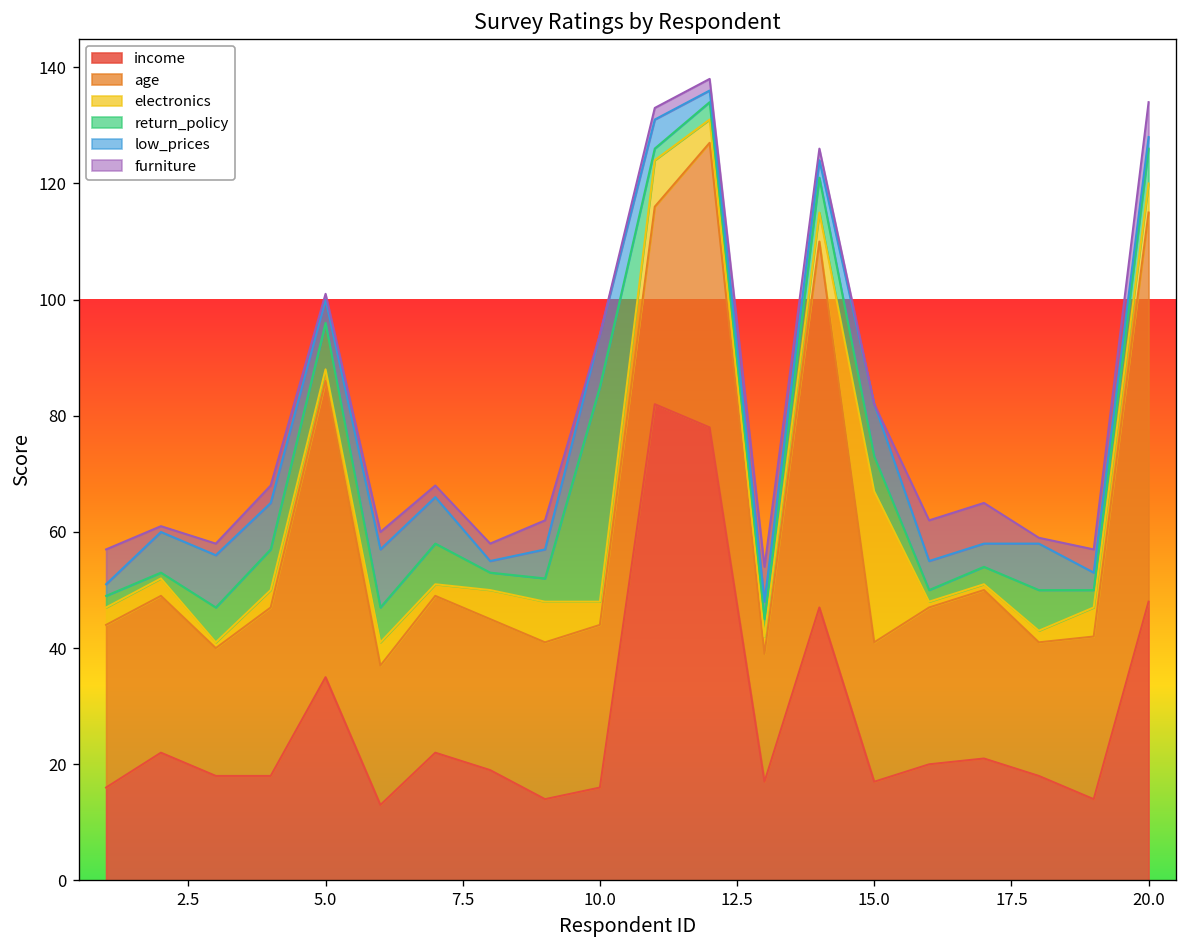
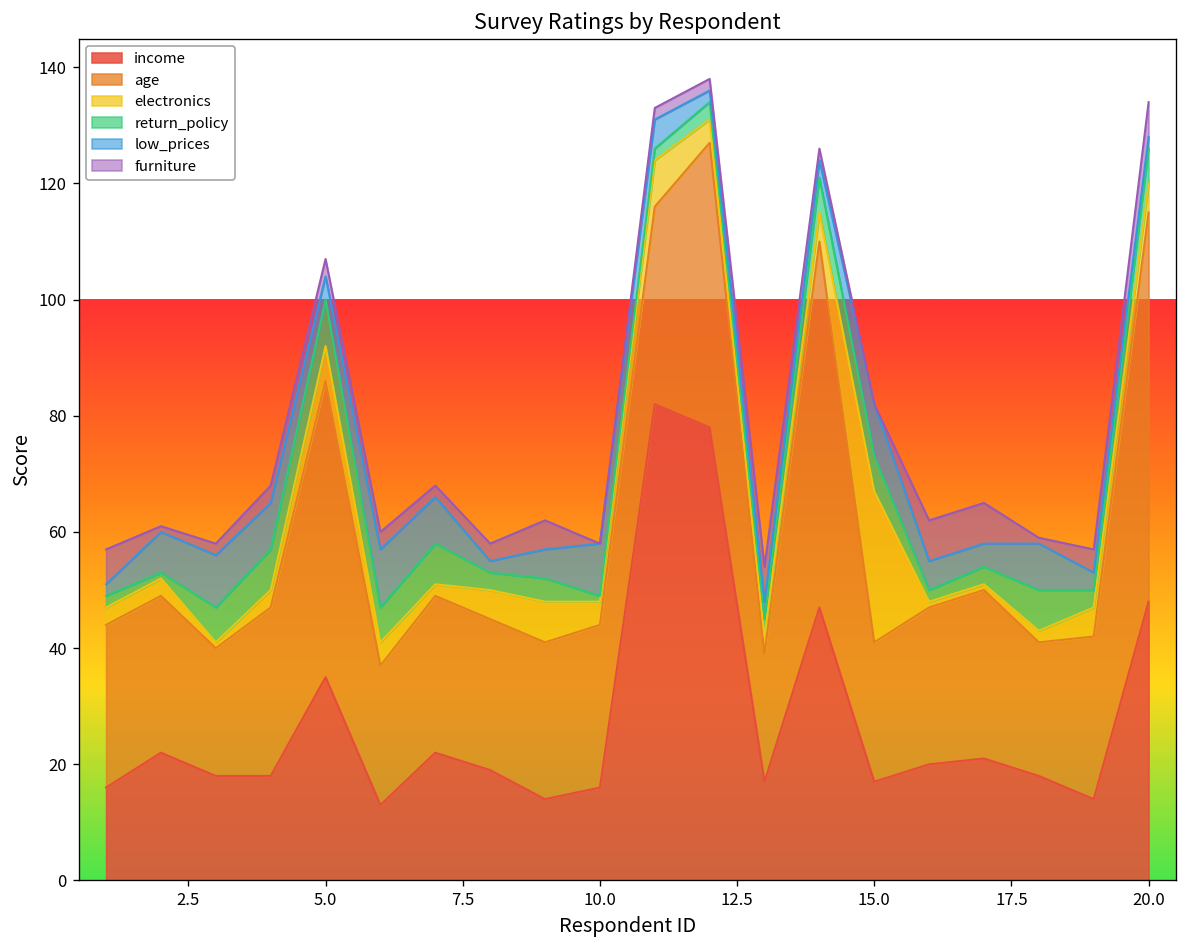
electronics, 5.0: 2 -> 6
furniture, 5.0: 1 -> 3
return_policy, 10.0: 37 -> 1
